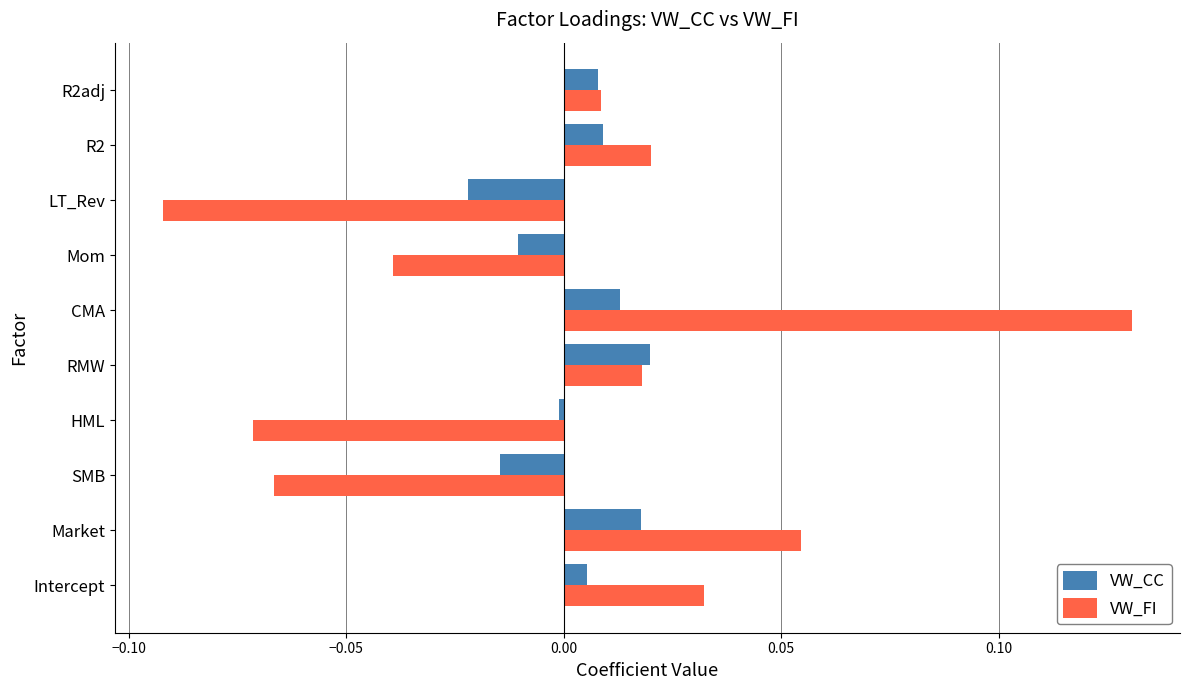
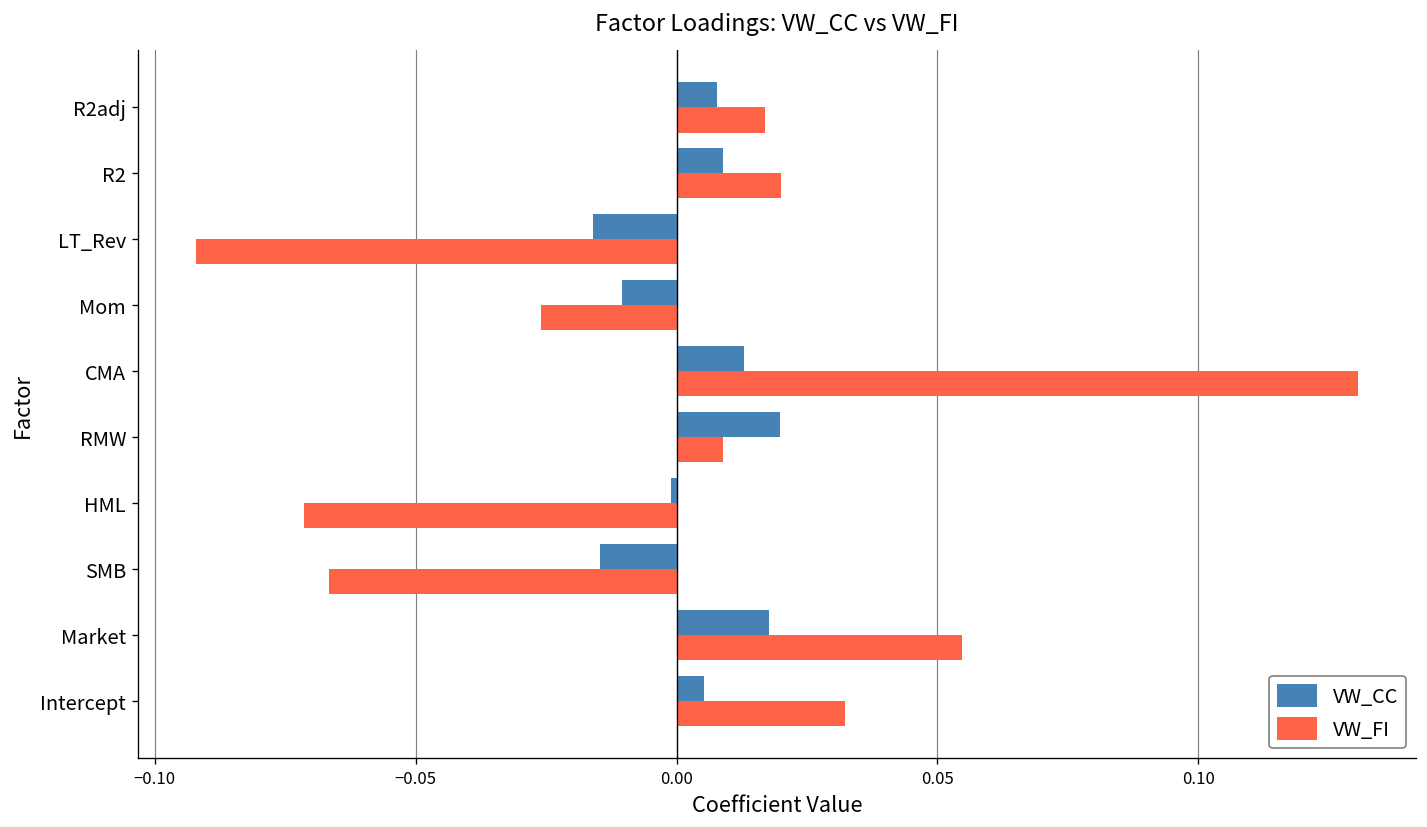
VW_FI, R2adj: 0.009 -> 0.017
VW_CC, LT_Rev: -0.022 -> -0.016
VW_FI, Mom: -0.039 -> -0.026
VW_FI, RMW: 0.018 -> 0.009
